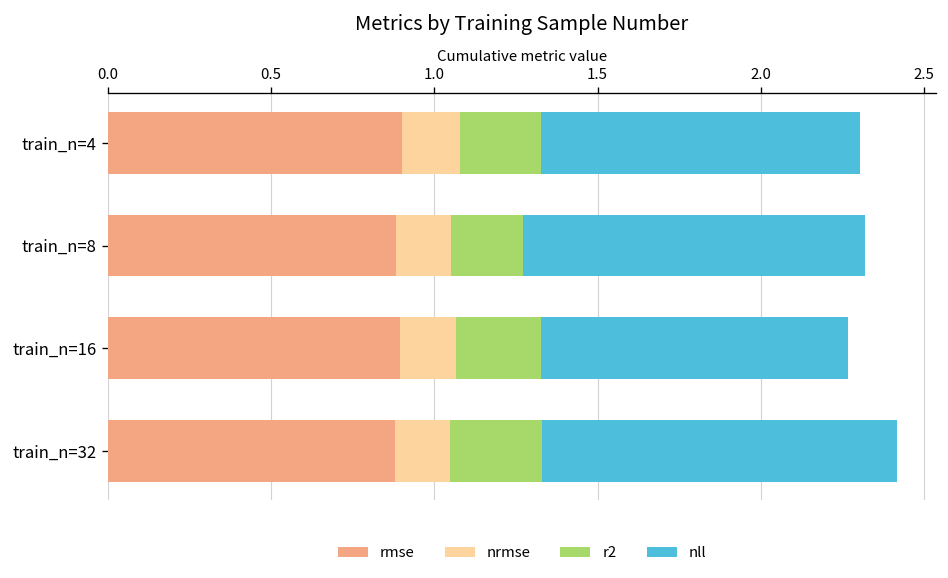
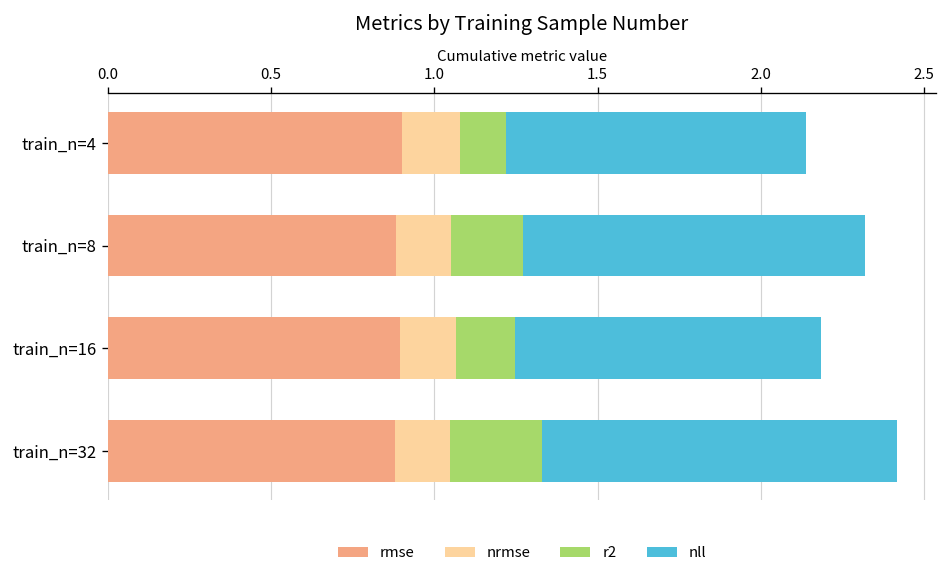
r2, train_n=4: 0.25 -> 0.14
nll, train_n=4: 0.98 -> 0.92
r2, train_n=16: 0.26 -> 0.18
